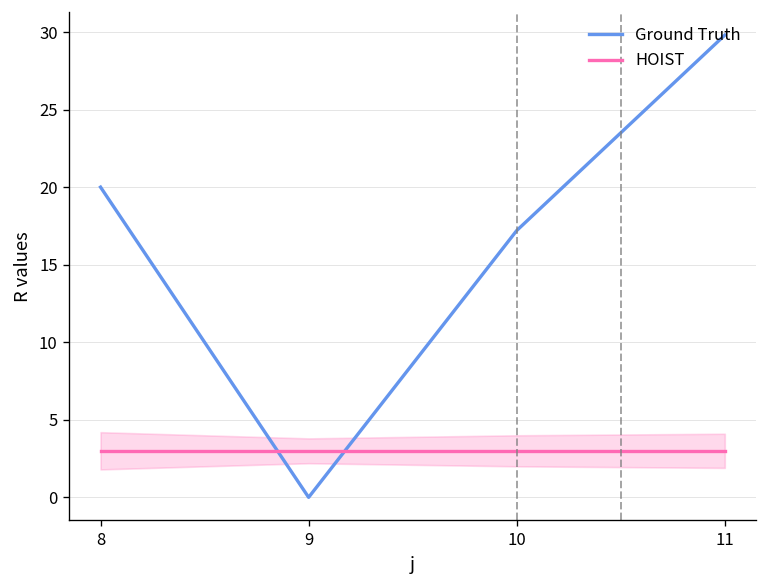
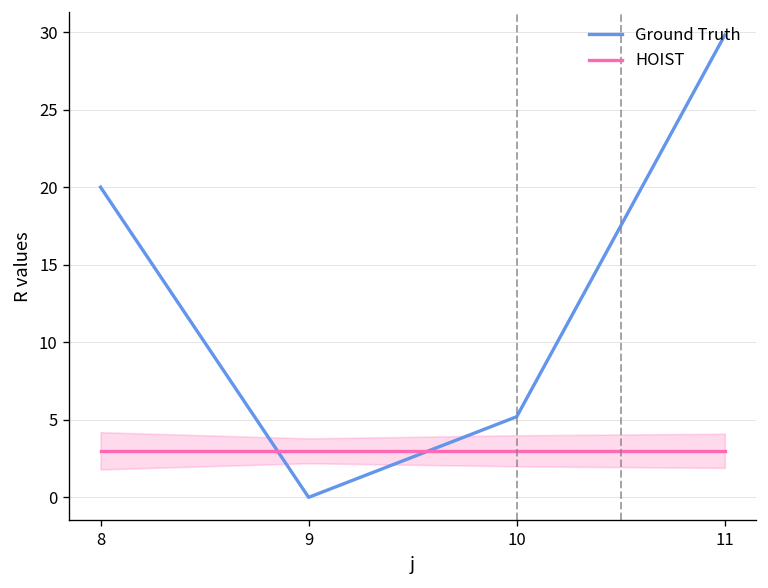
Ground Truth, 10: 17.2 -> 5.2
